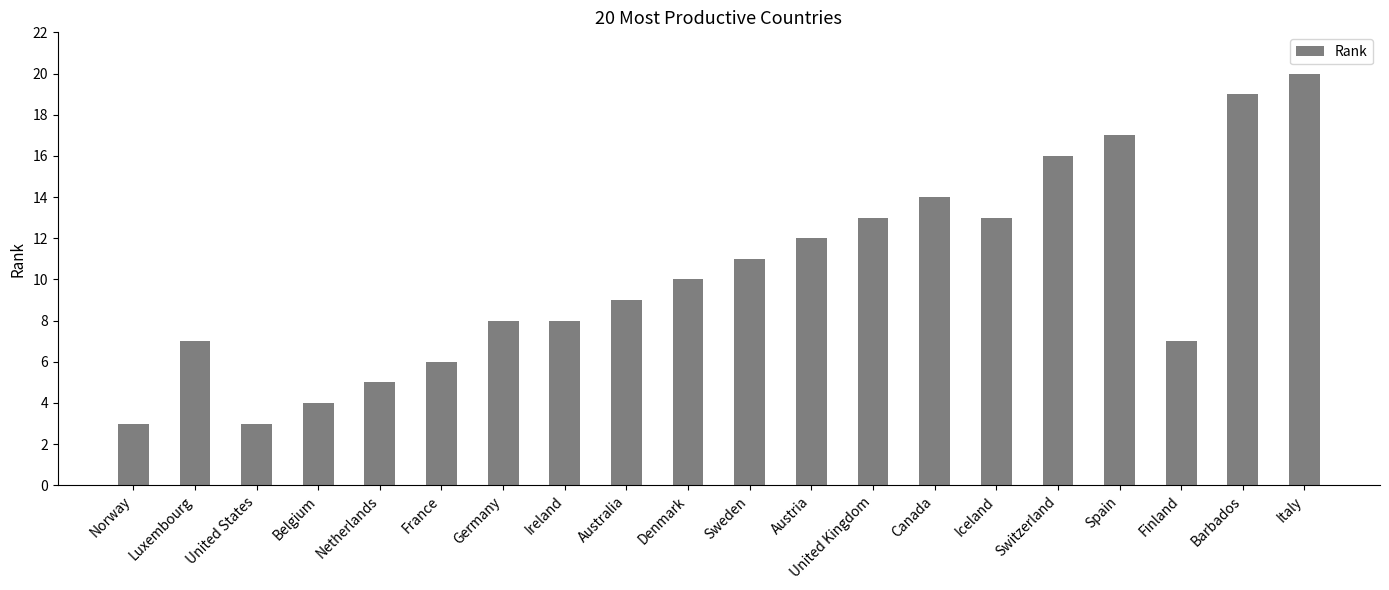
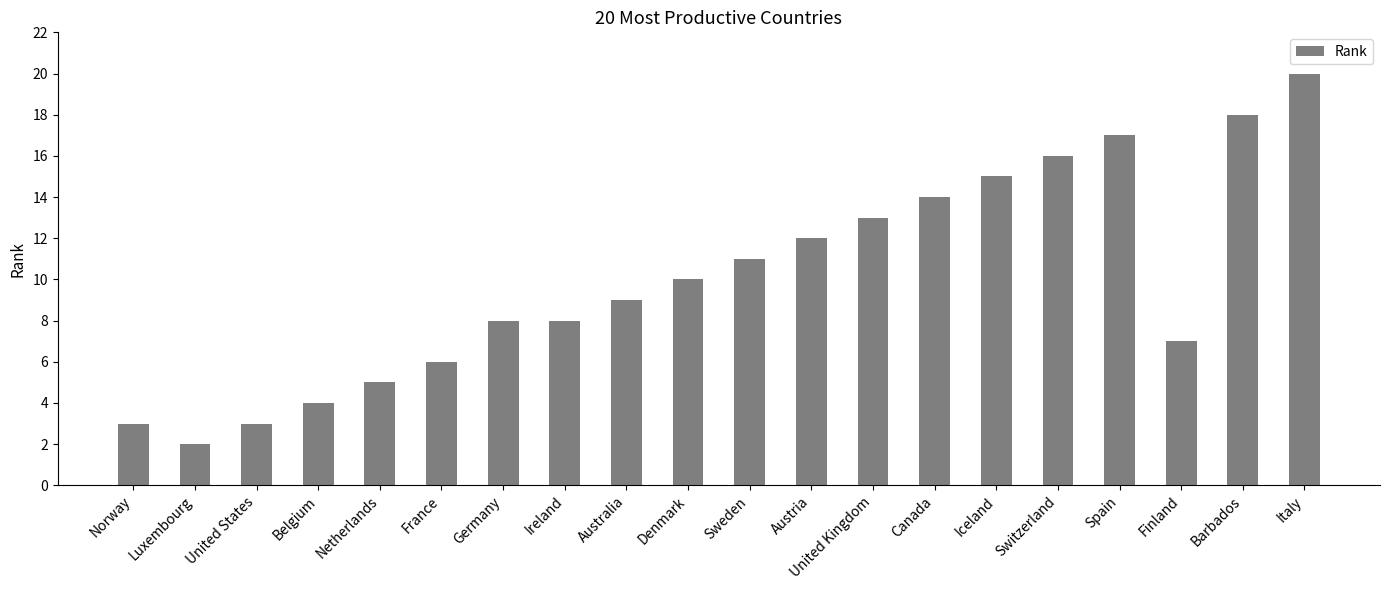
Luxembourg: 7 -> 2
Iceland: 13 -> 15
Barbados: 19 -> 18
